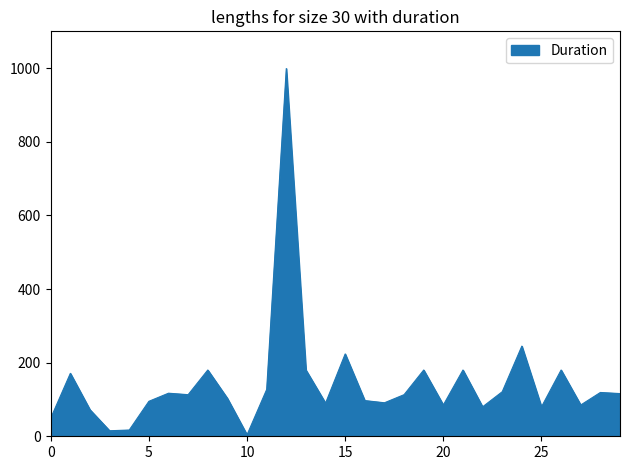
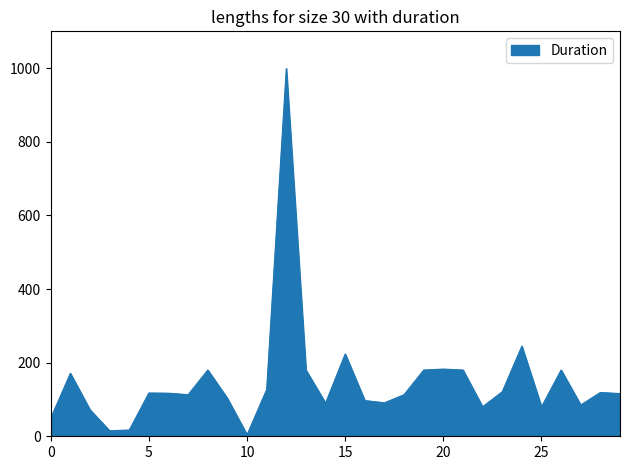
5: 100 -> 120
20: 90 -> 180
